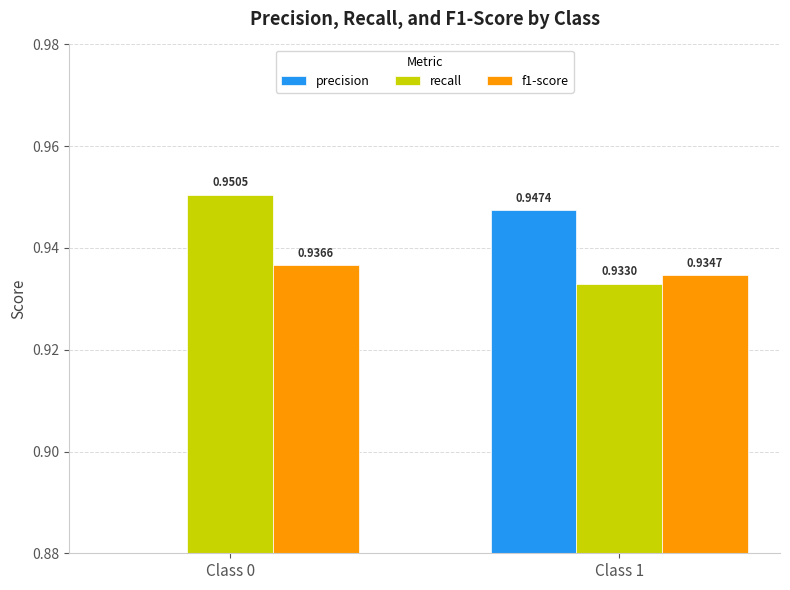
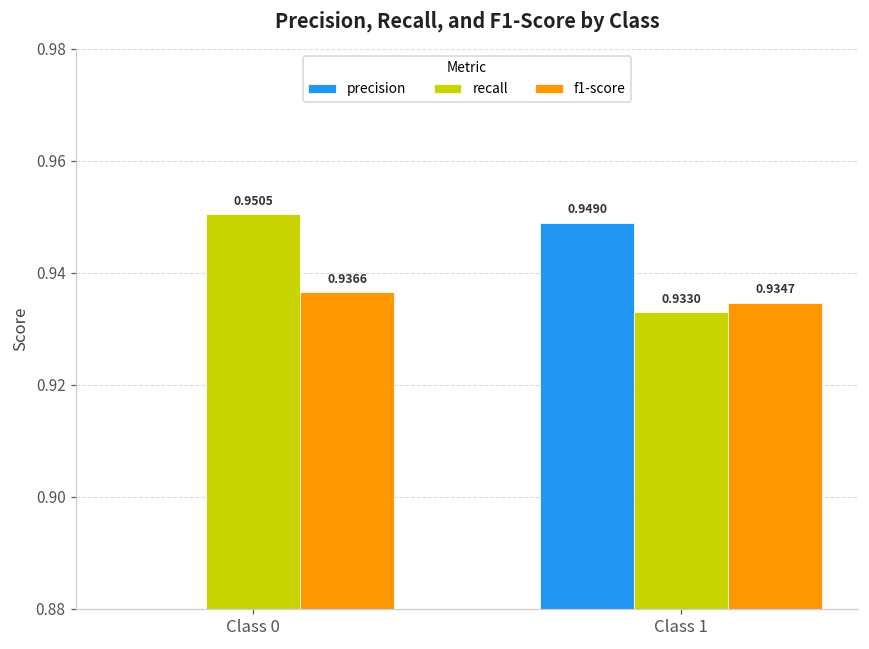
precision, Class 1: 0.9474 -> 0.9490
